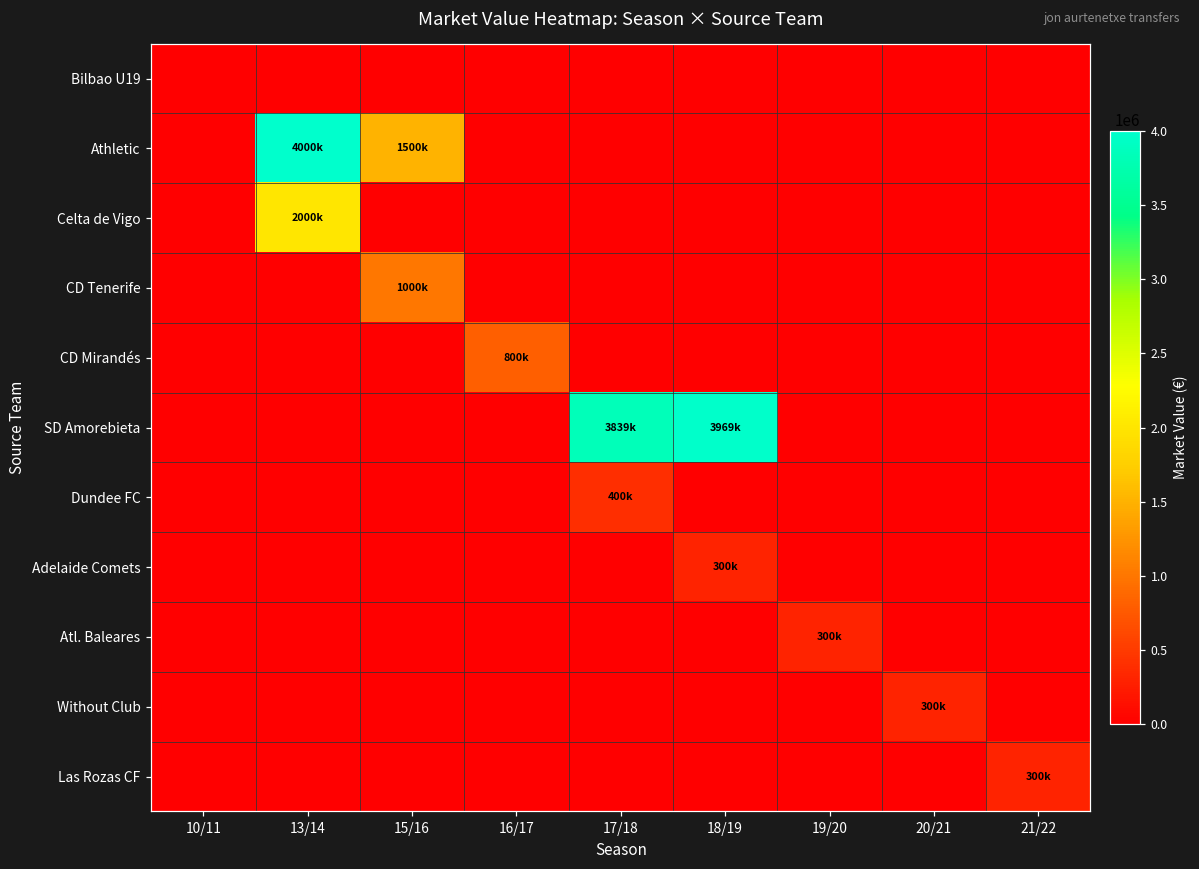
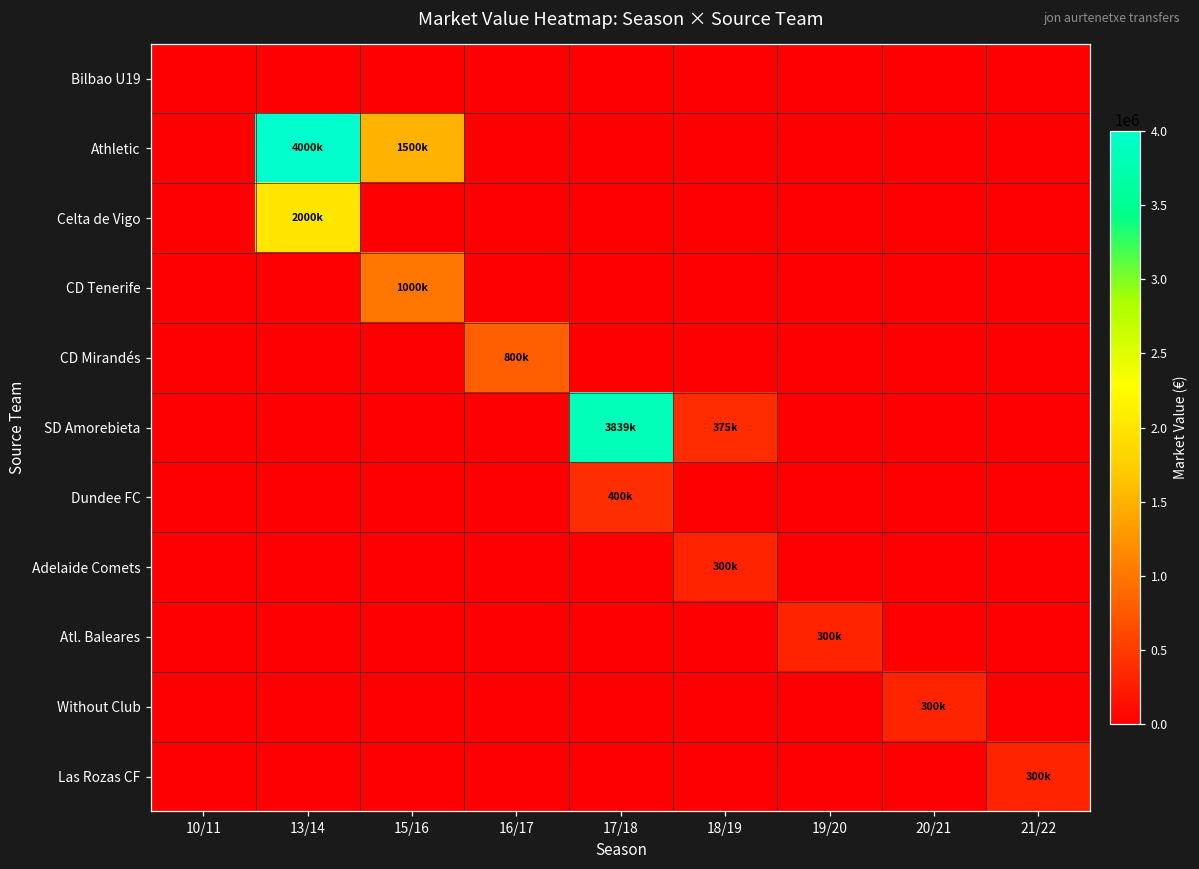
SD Amorebieta, 18/19: 3969k -> 375k
